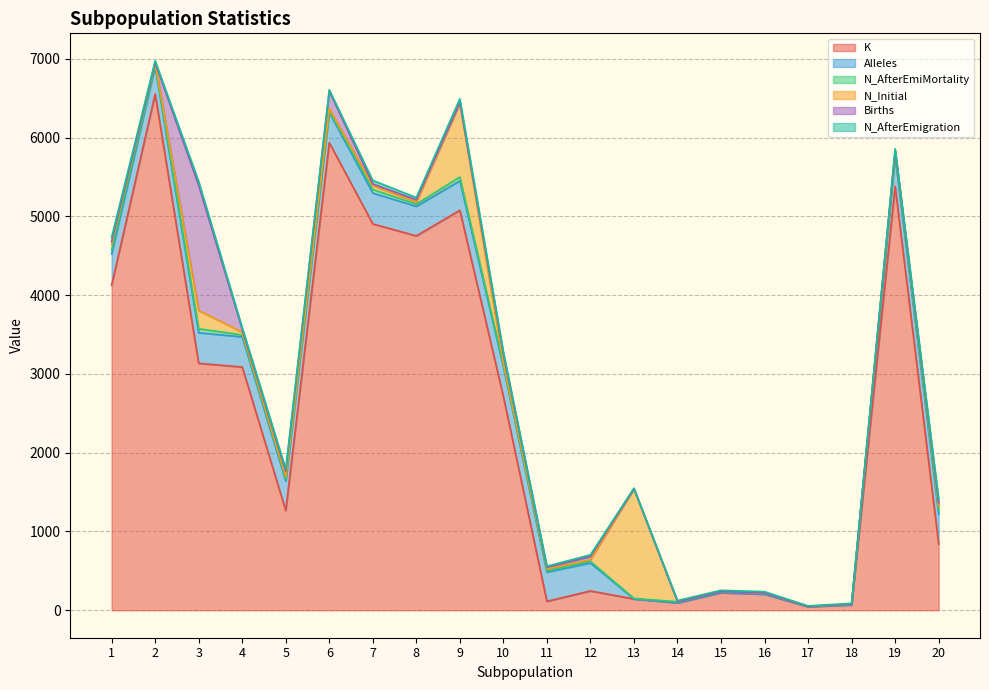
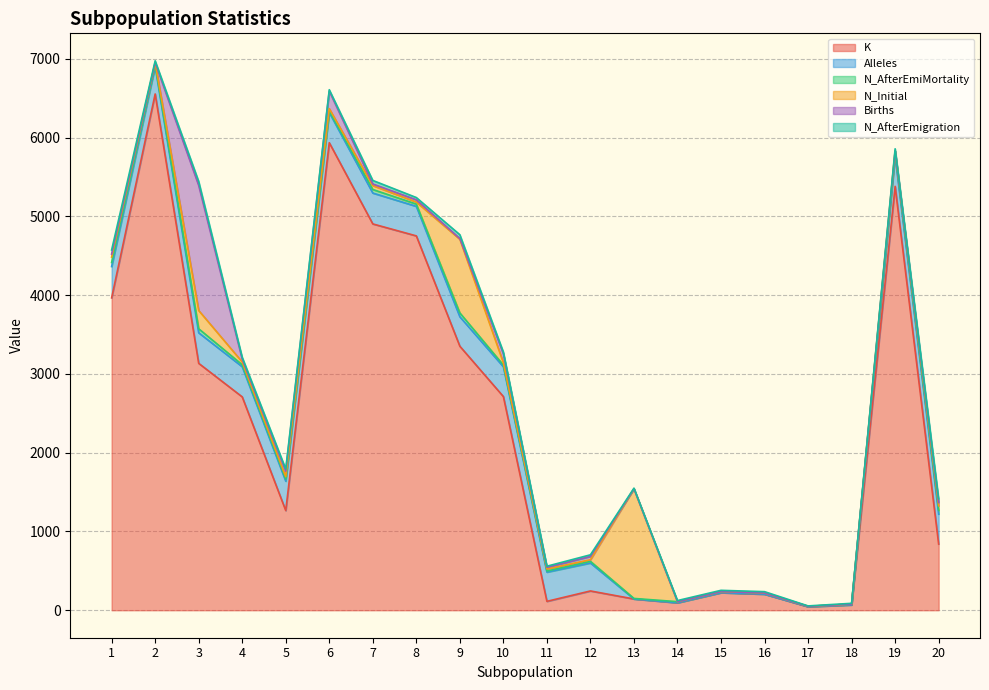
K, 1: 4100 -> 4000
K, 4: 3100 -> 2700
K, 9: 5100 -> 3400
